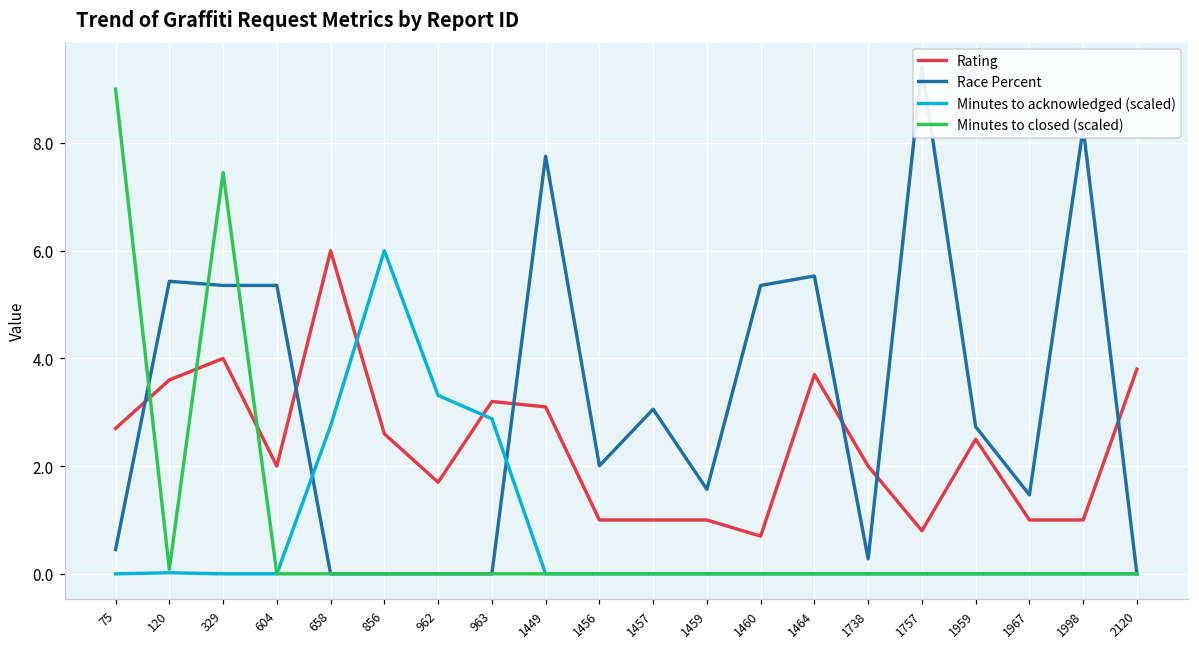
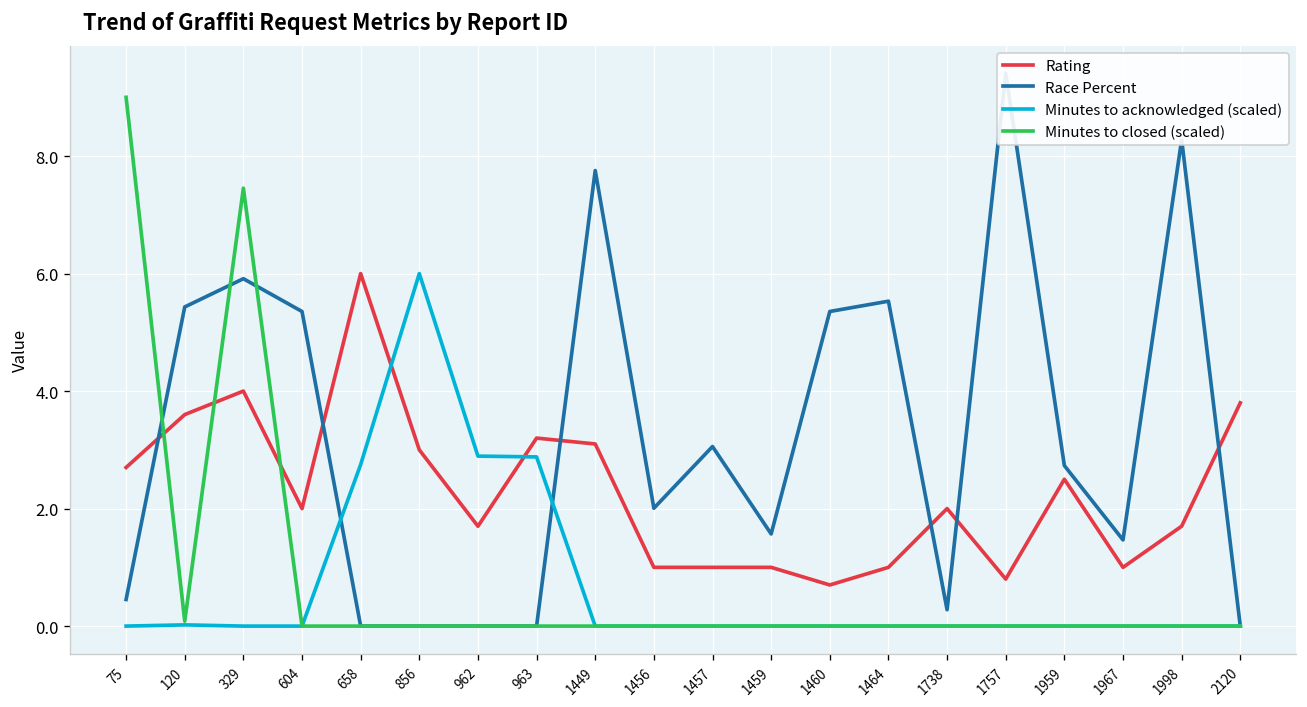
Race Percent, 329: 5.4 -> 5.9
Rating, 856: 2.6 -> 3.0
Minutes to acknowledged (scaled), 962: 3.3 -> 2.9
Rating, 1464: 3.7 -> 1.0
Rating, 1998: 1.0 -> 1.7
